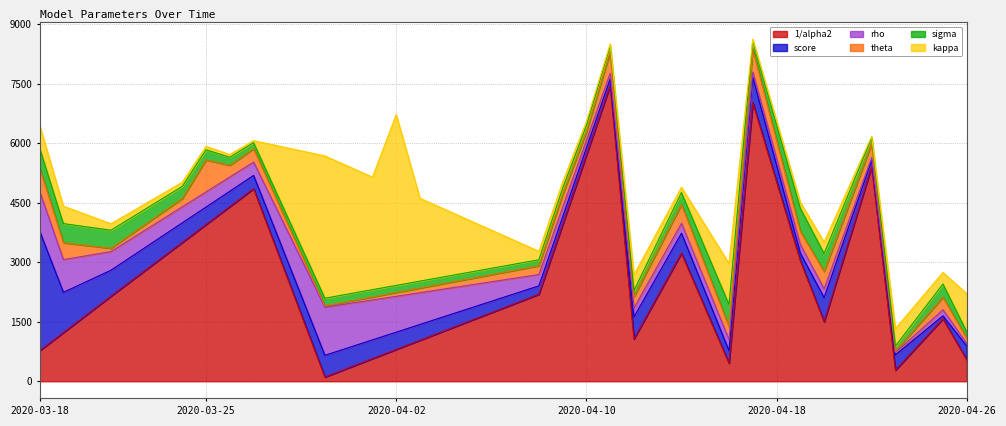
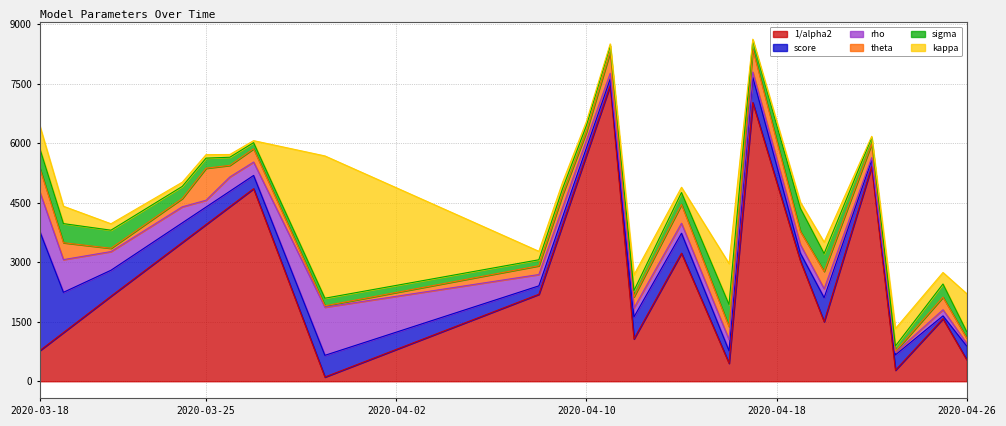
rho, 2020-03-25: 400 -> 200
kappa, 2020-04-02: 4300 -> 2500
